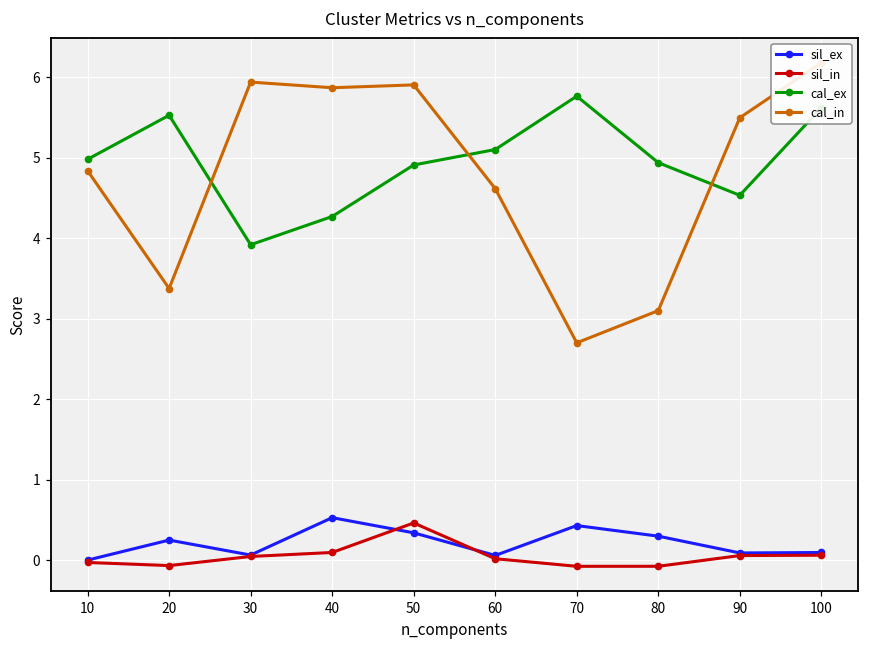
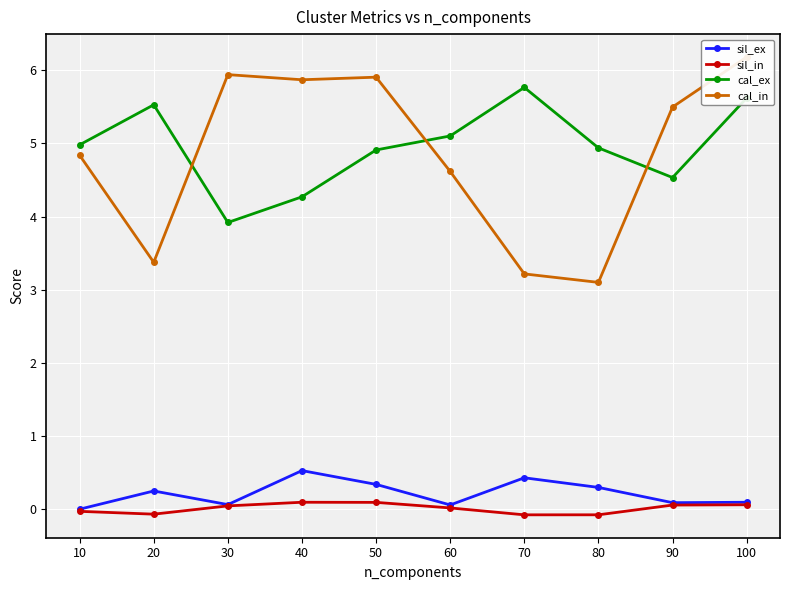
sil_in, 50: 0.5 -> 0.1
cal_in, 70: 2.7 -> 3.2
